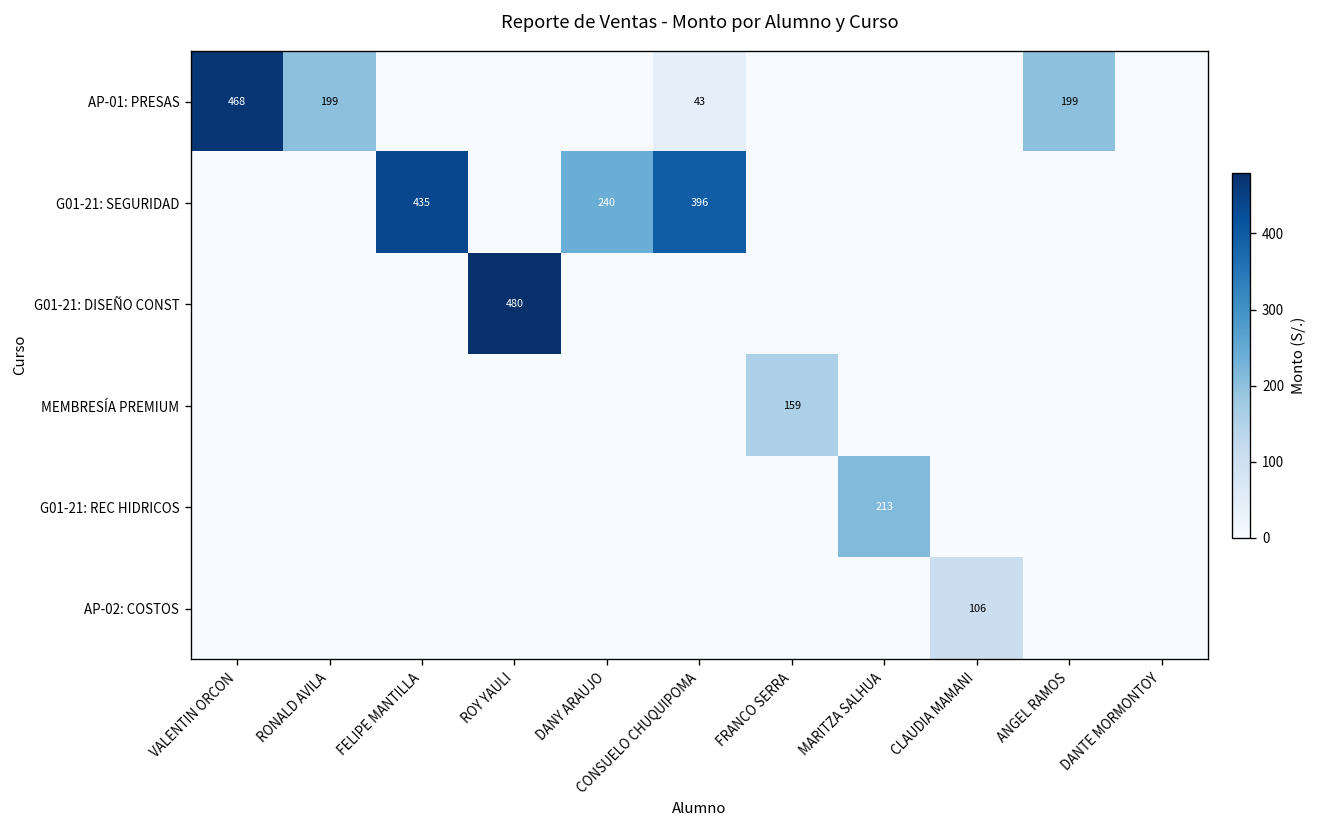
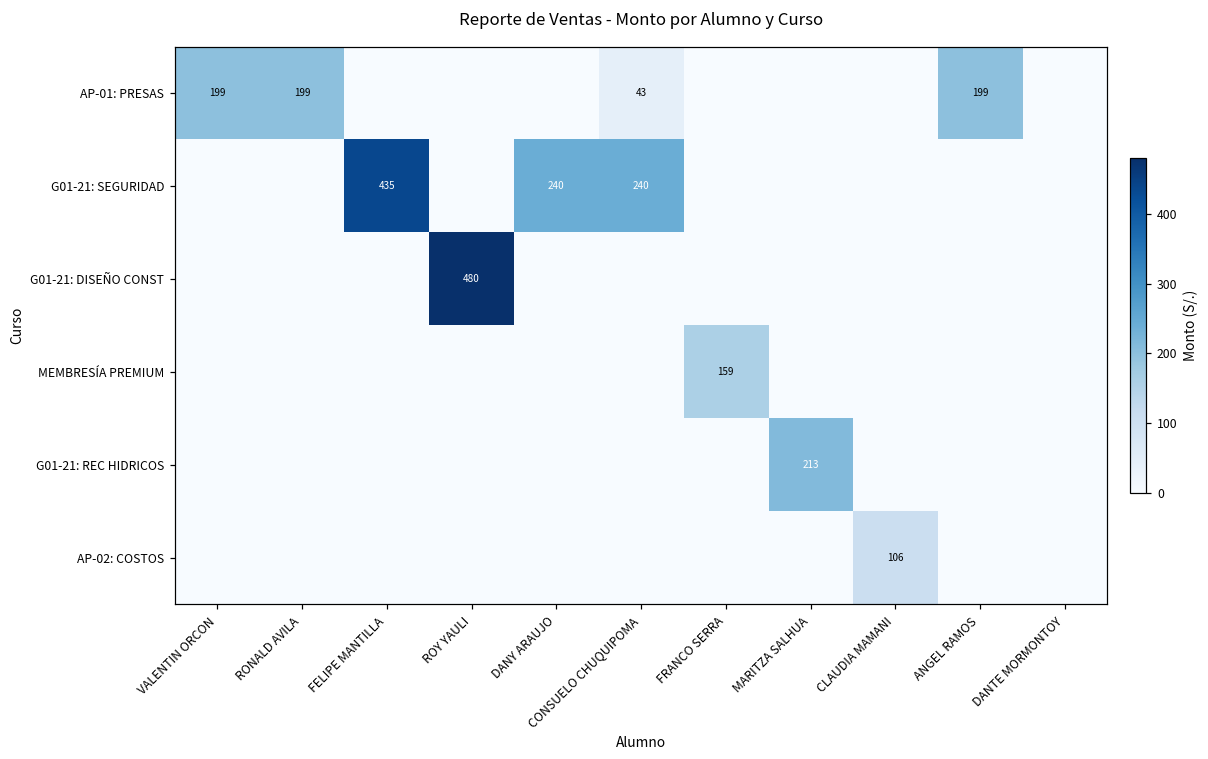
AP-01: PRESAS, VALENTIN ORCON: 468 -> 199
G01-21: SEGURIDAD, CONSUELO CHUQUIPOMA: 396 -> 240
